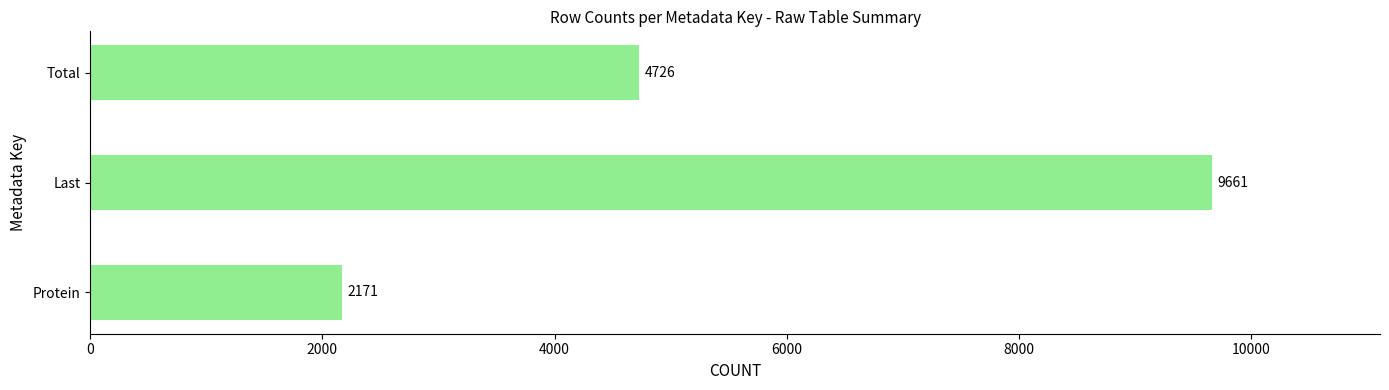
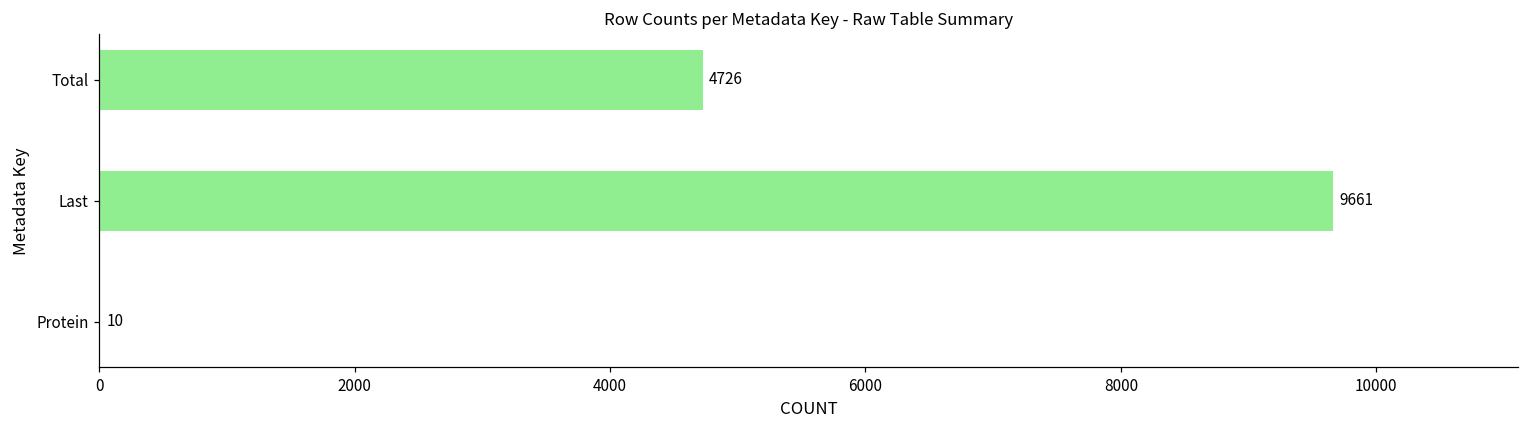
Protein: 2171 -> 10
